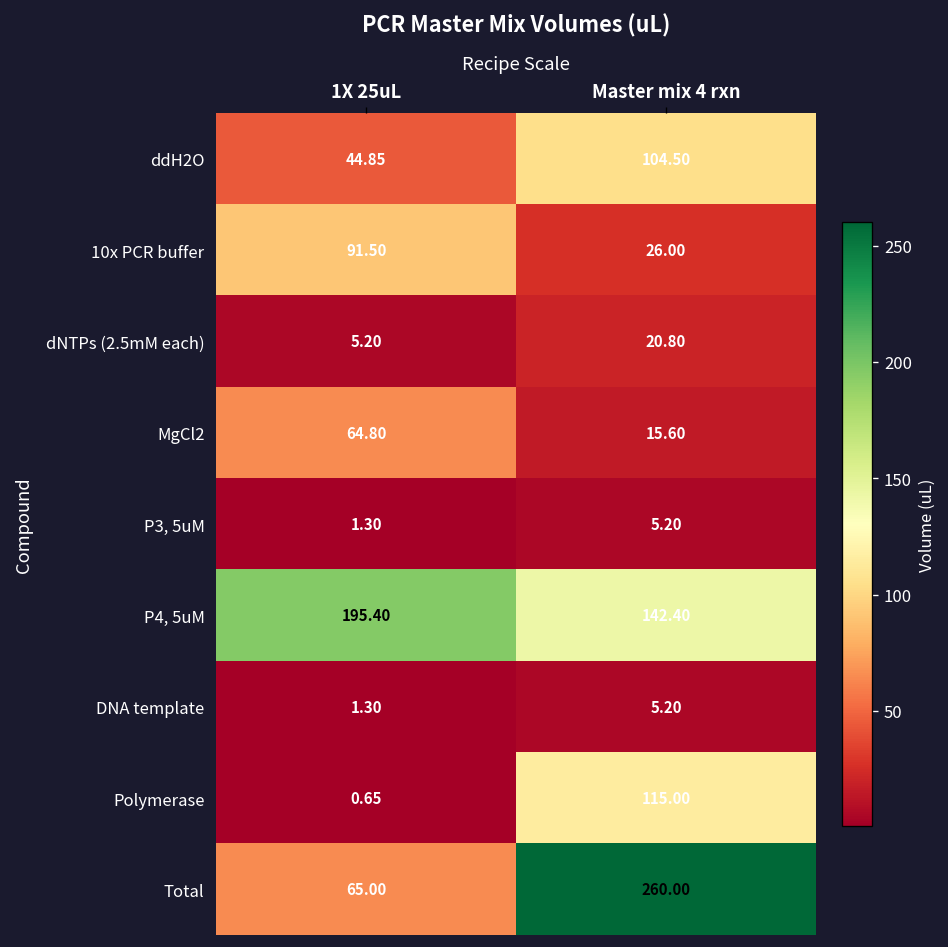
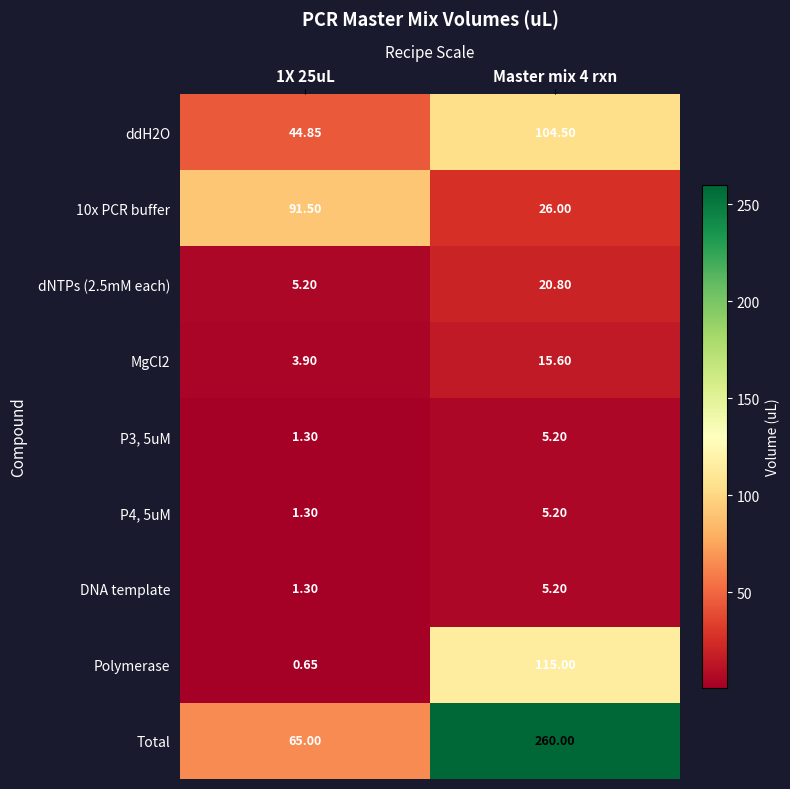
MgCl2, 1X 25uL: 64.80 -> 3.90
P4, 5uM, 1X 25uL: 195.40 -> 1.30
P4, 5uM, Master mix 4 rxn: 142.40 -> 5.20
